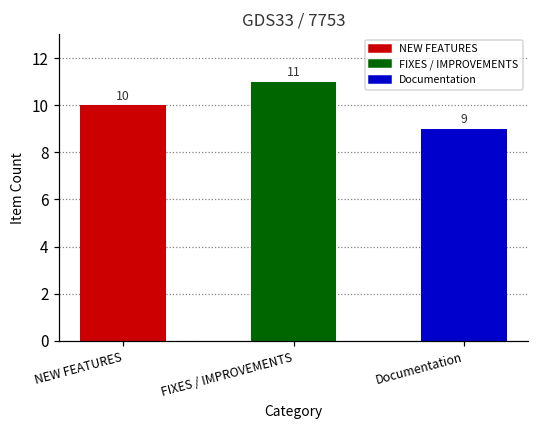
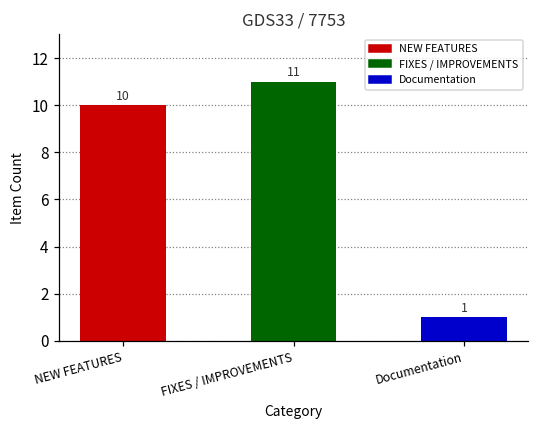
Documentation: 9 -> 1
